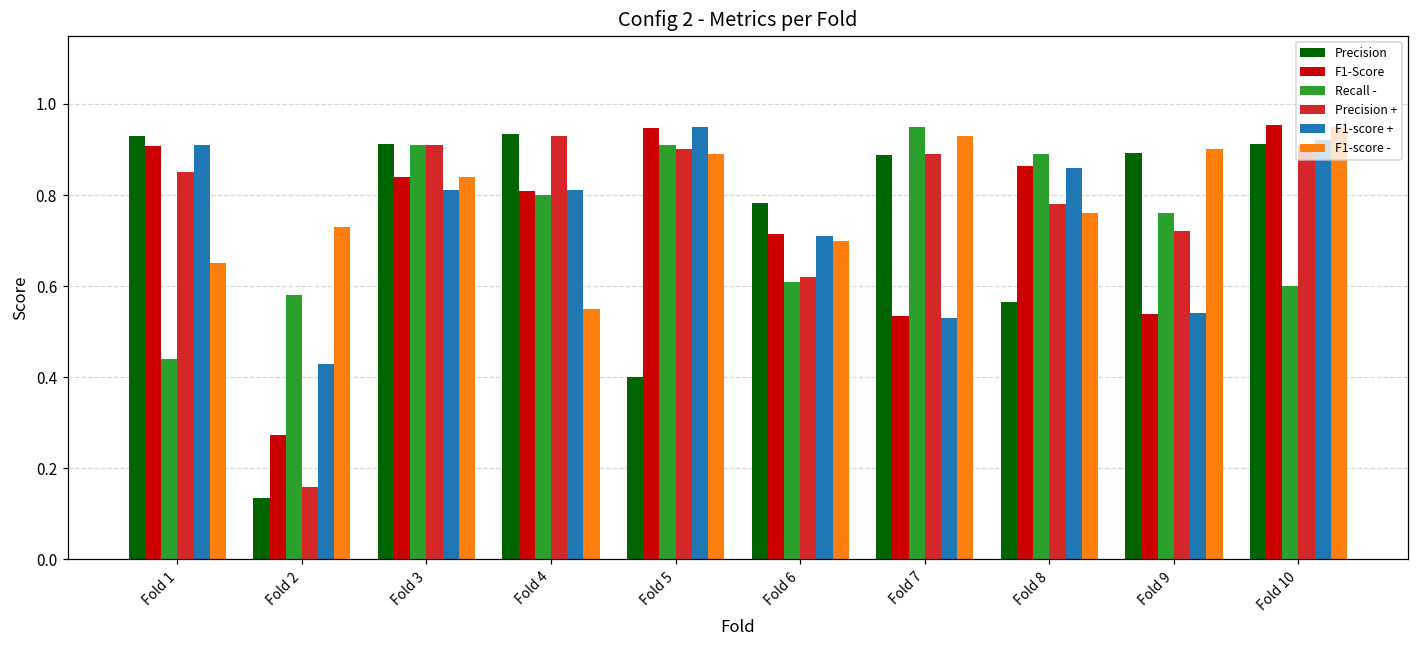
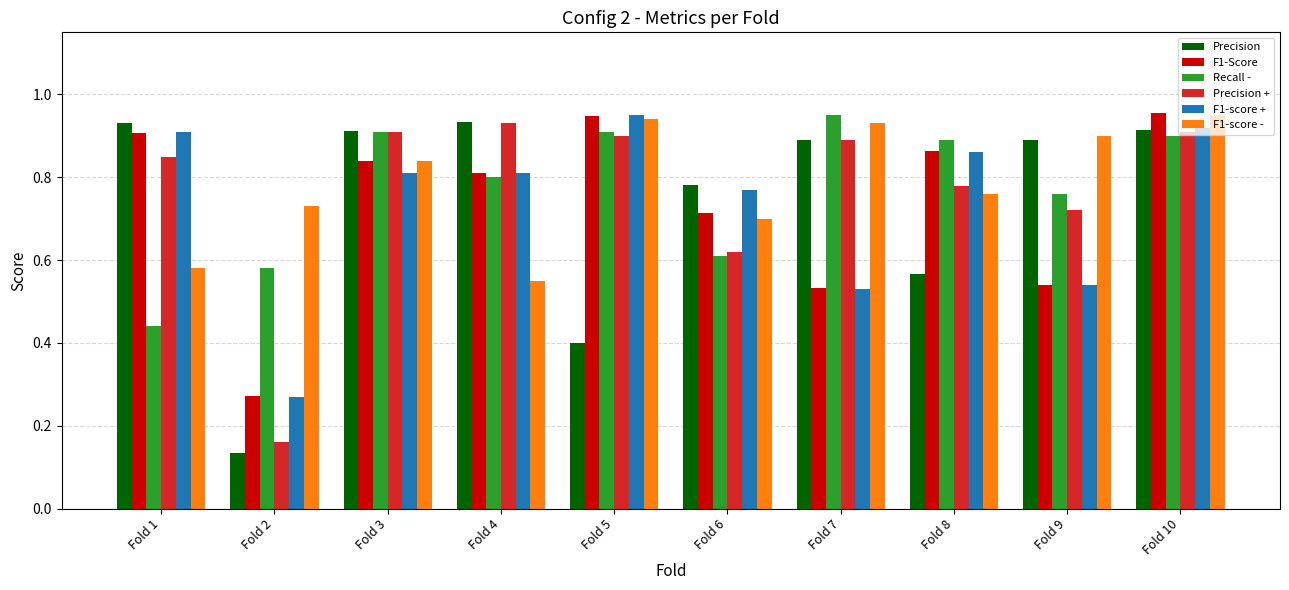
F1-score -, Fold 1: 0.65 -> 0.58
F1-score +, Fold 2: 0.43 -> 0.27
F1-score -, Fold 5: 0.89 -> 0.94
F1-score +, Fold 6: 0.71 -> 0.77
Recall -, Fold 10: 0.6 -> 0.9
